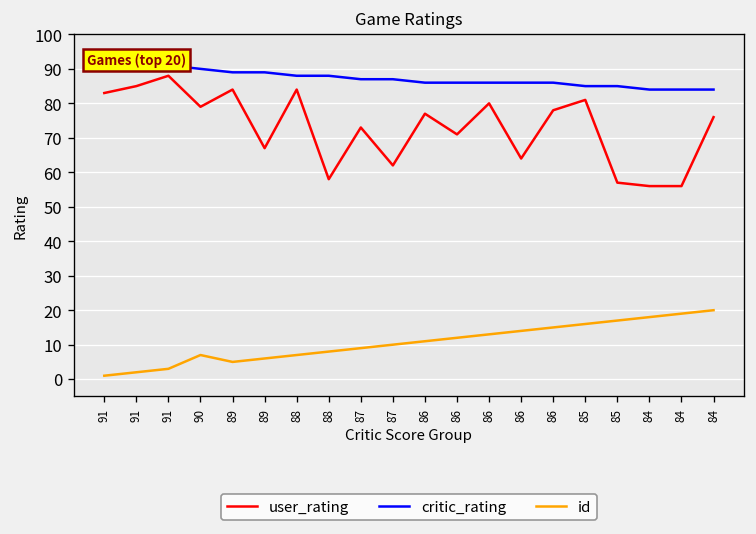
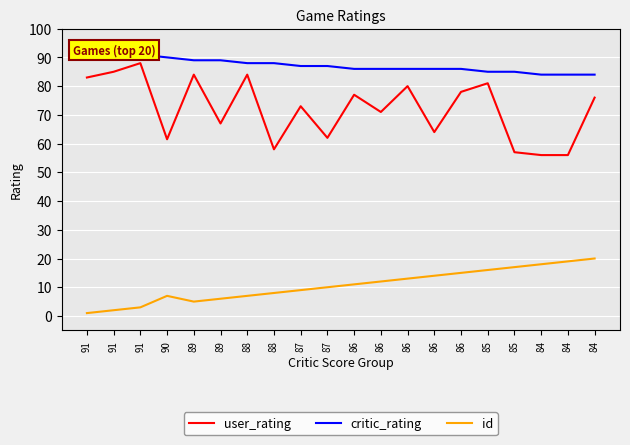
user_rating, 90: 79 -> 62
